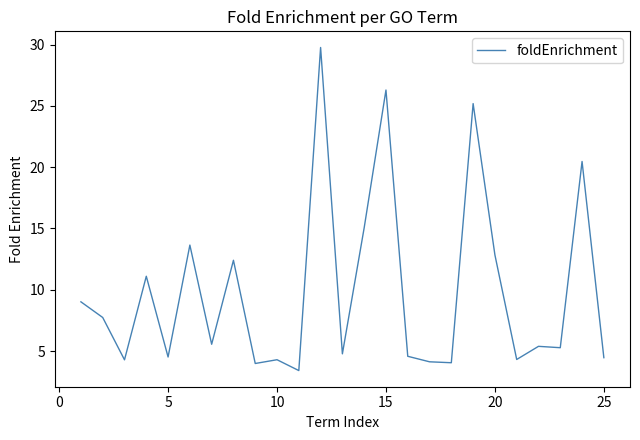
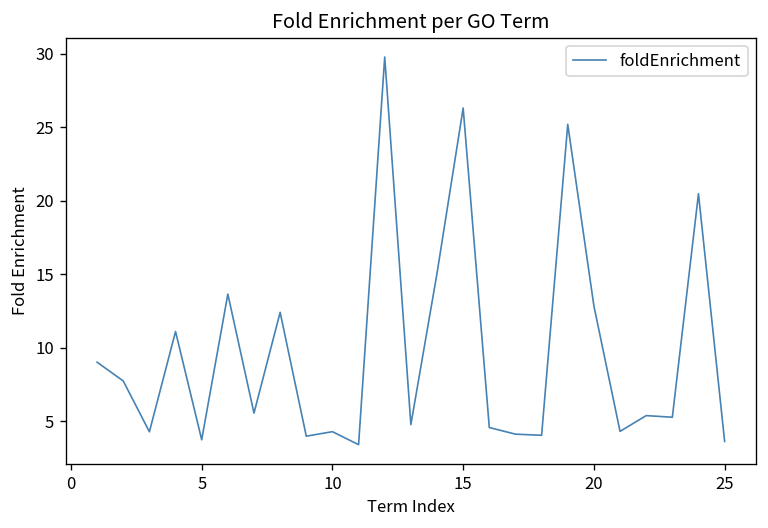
5: 4.5 -> 3.7
25: 4.5 -> 3.6
